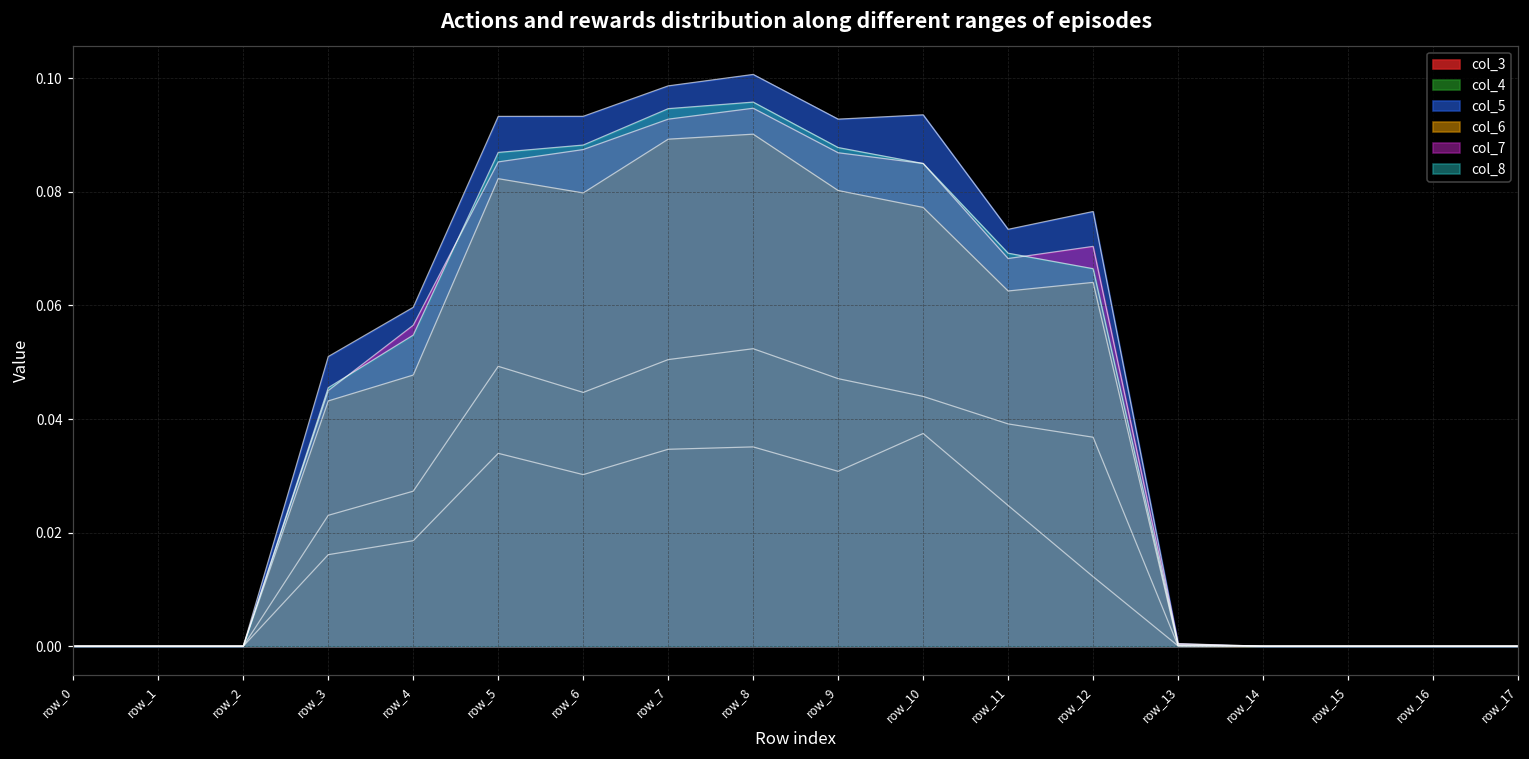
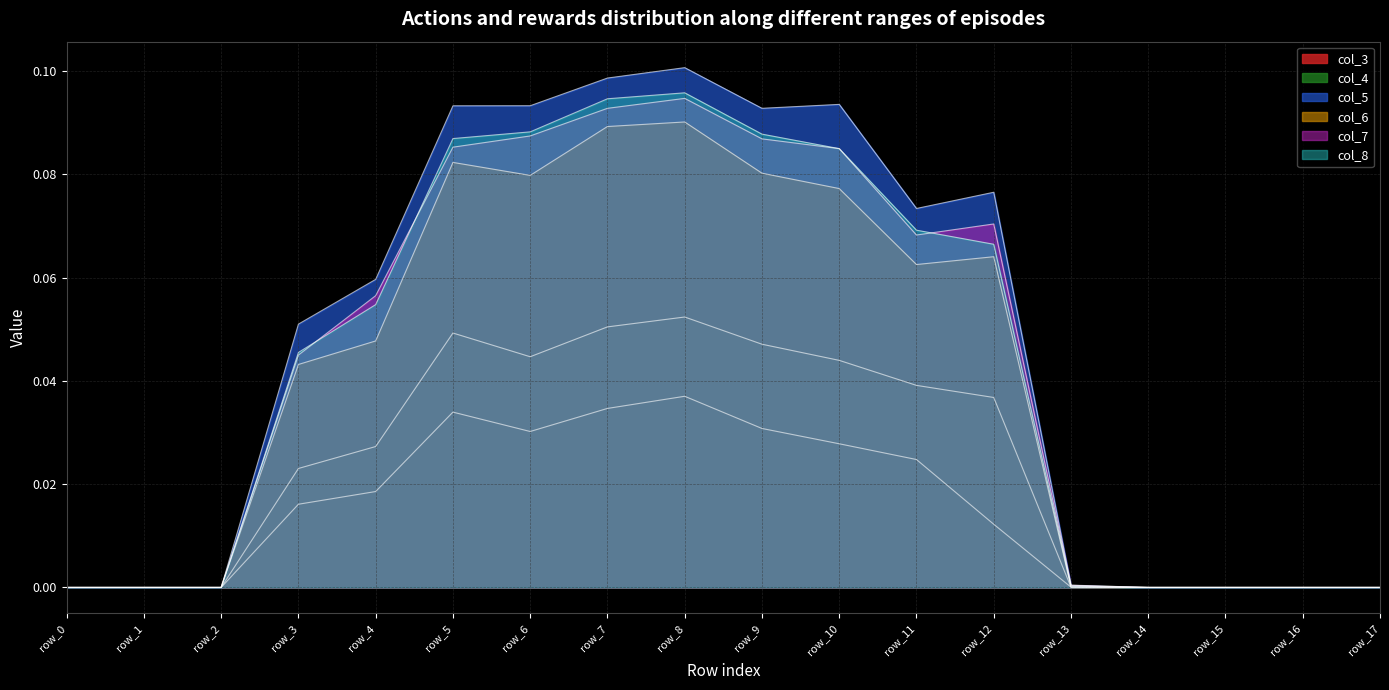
col_3, row_8: 0.035 -> 0.037
col_3, row_10: 0.037 -> 0.028
